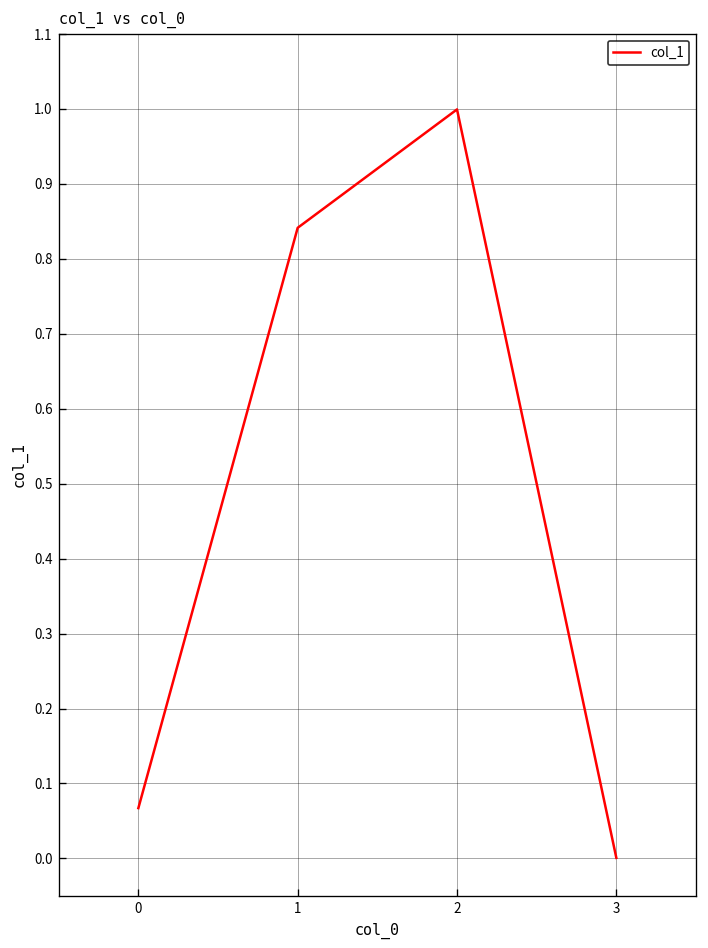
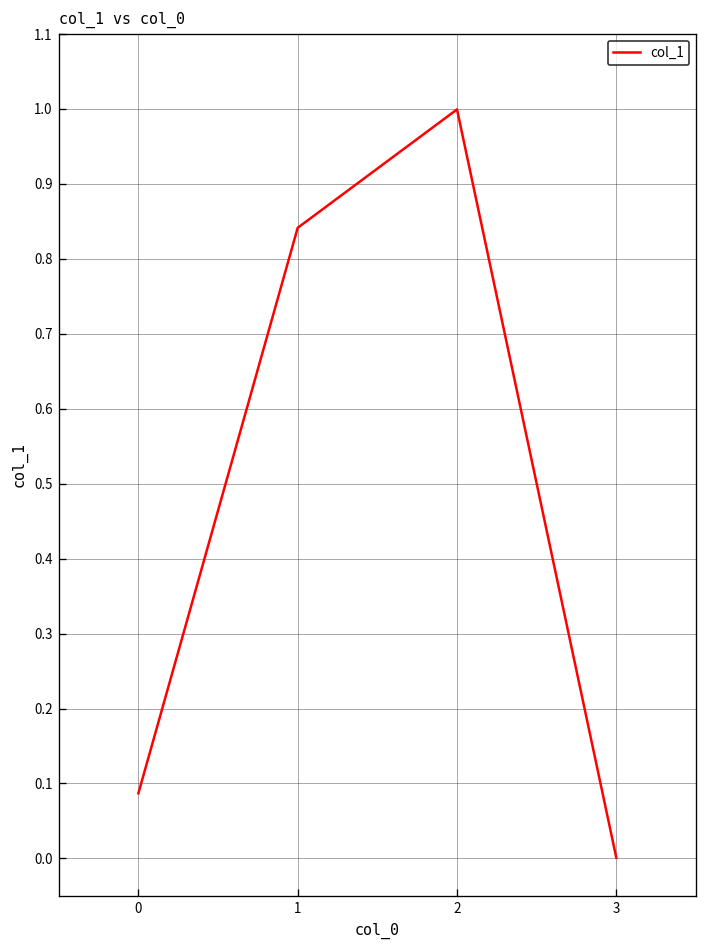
0: 0.07 -> 0.09
